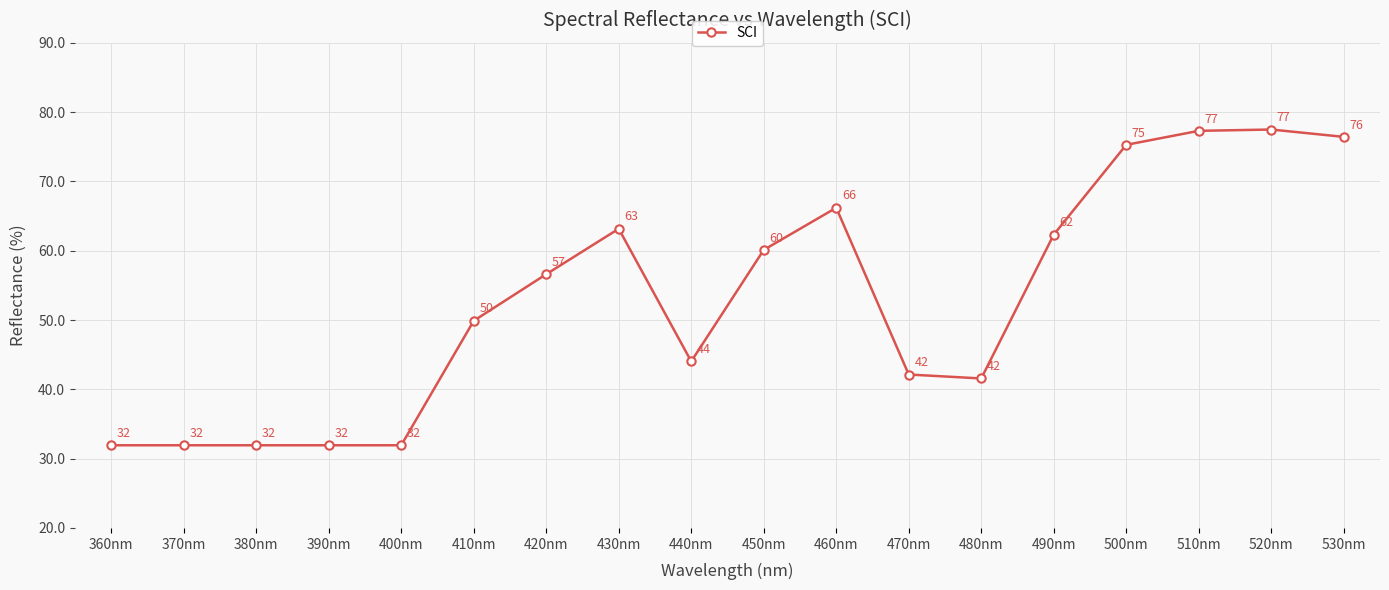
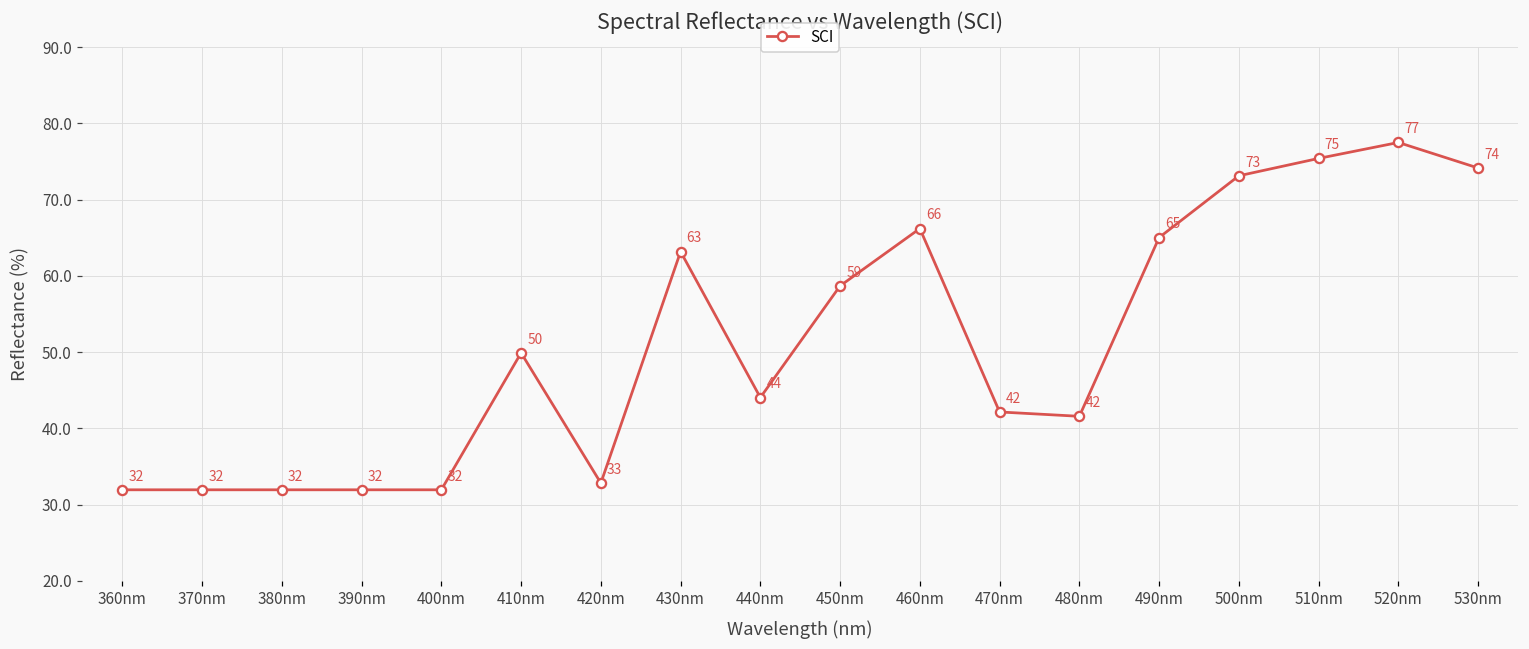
420nm: 57 -> 33
450nm: 60 -> 59
490nm: 62 -> 65
500nm: 75 -> 73
510nm: 77 -> 75
530nm: 76 -> 74
